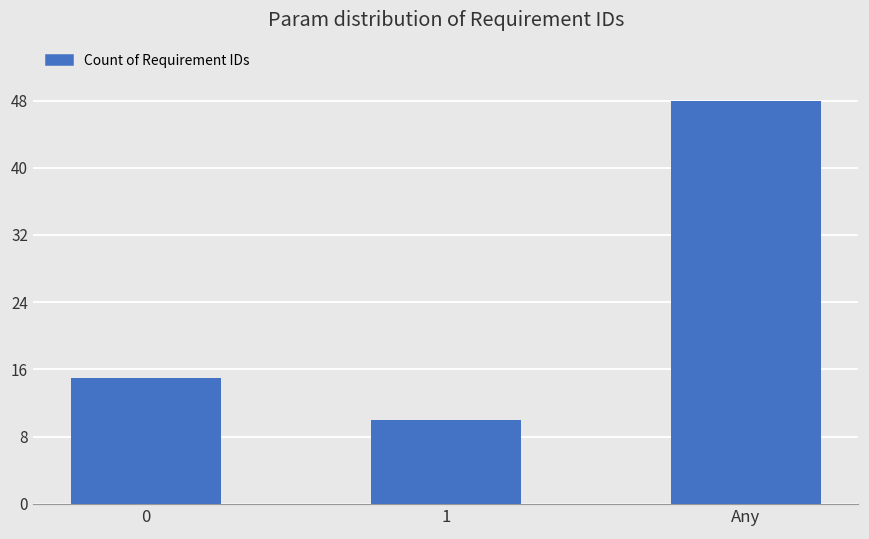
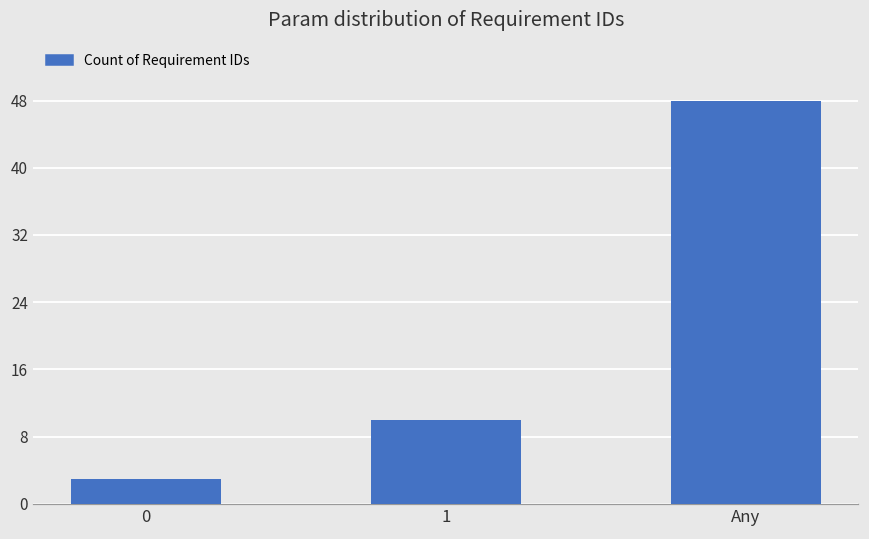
0: 15 -> 3
